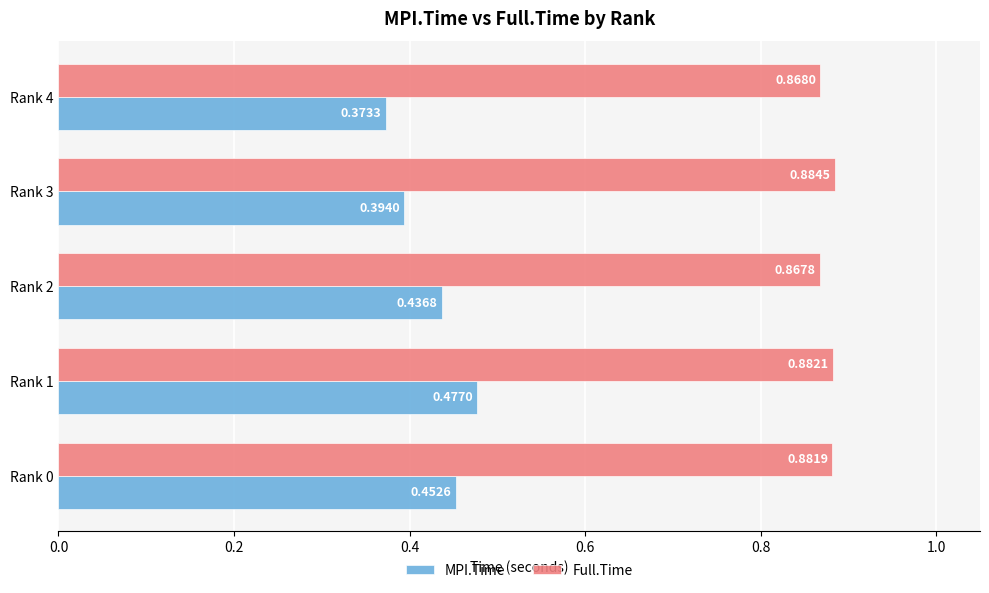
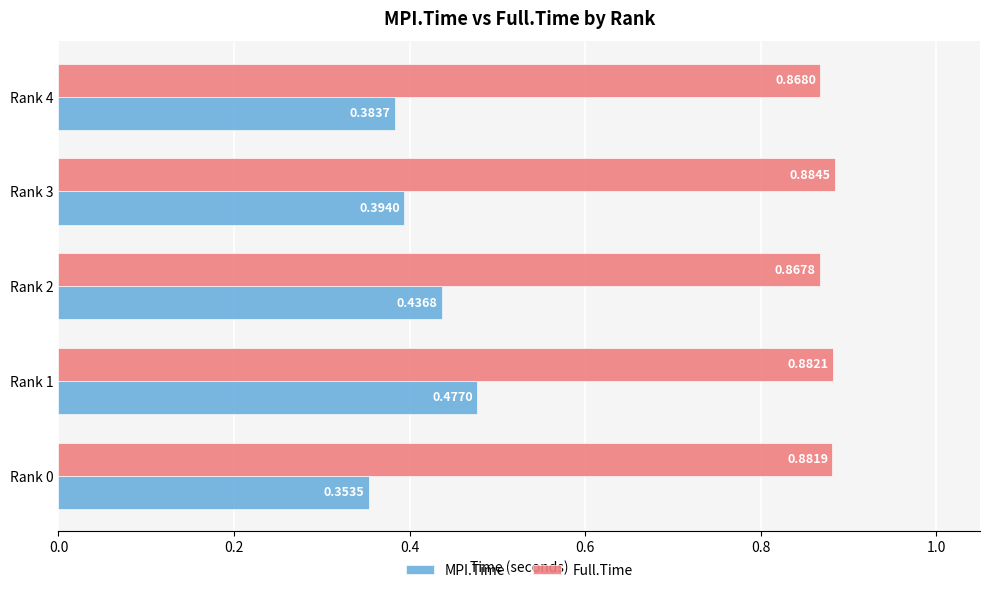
MPI.Time, Rank 4: 0.3733 -> 0.3837
MPI.Time, Rank 0: 0.4526 -> 0.3535
